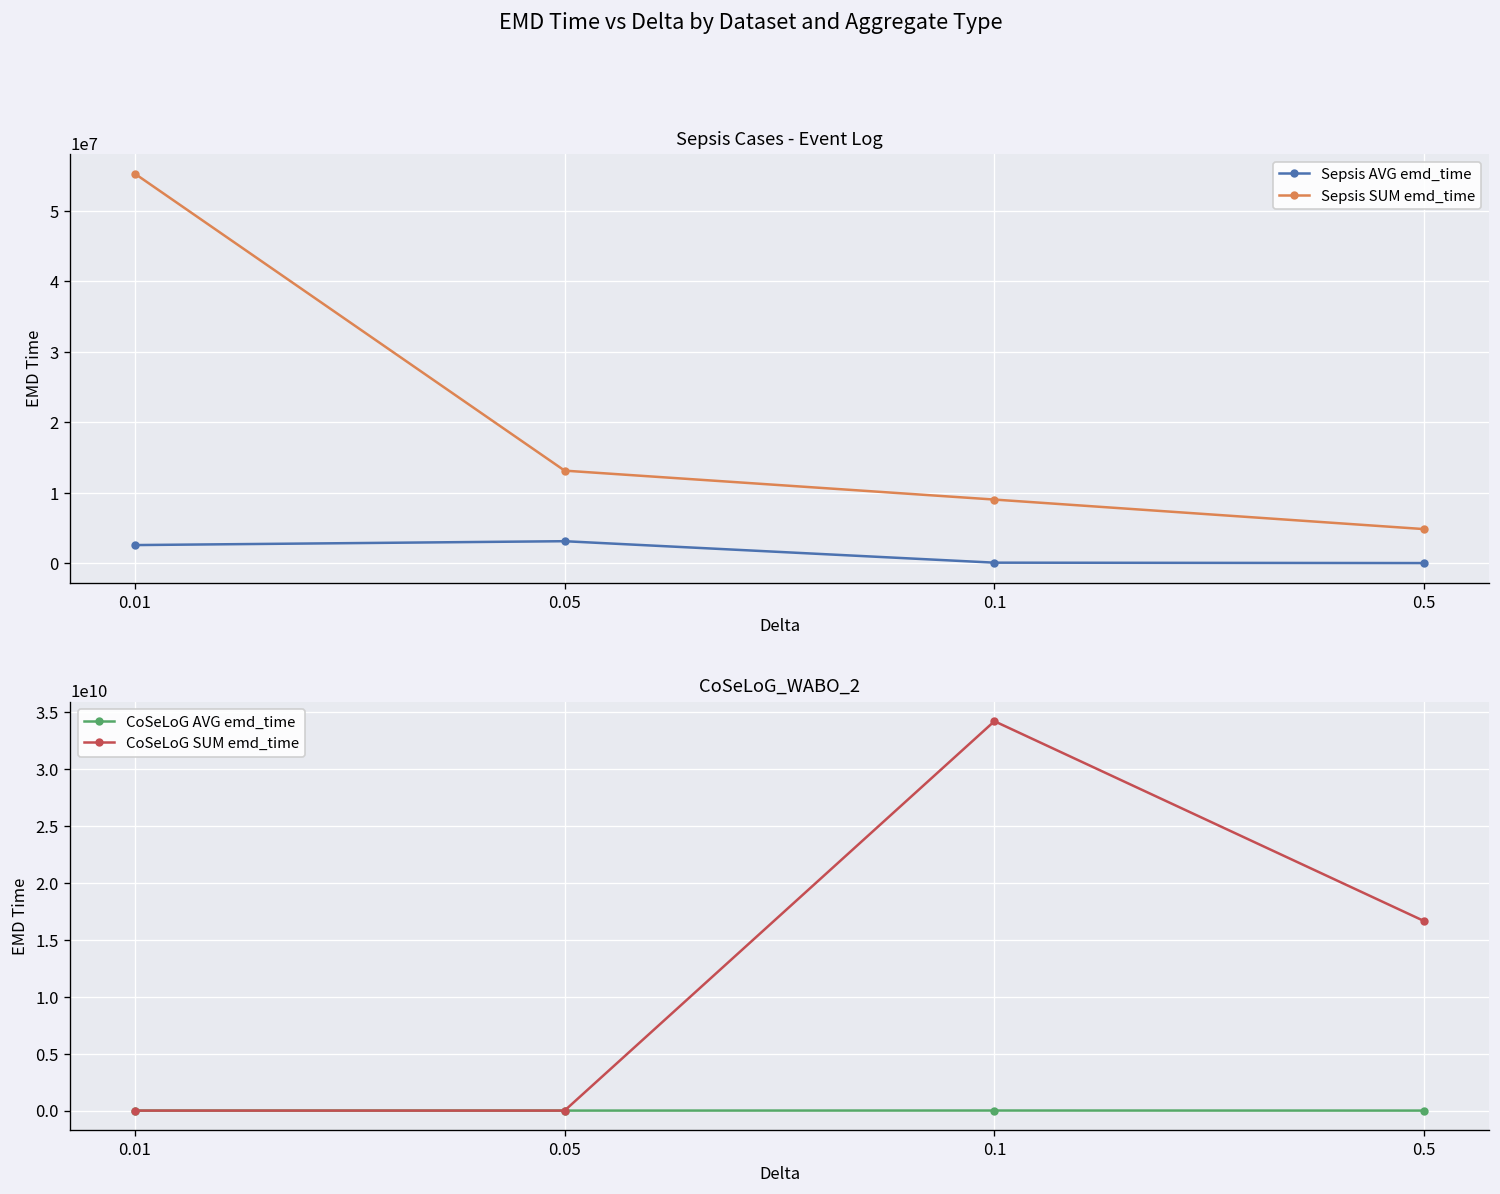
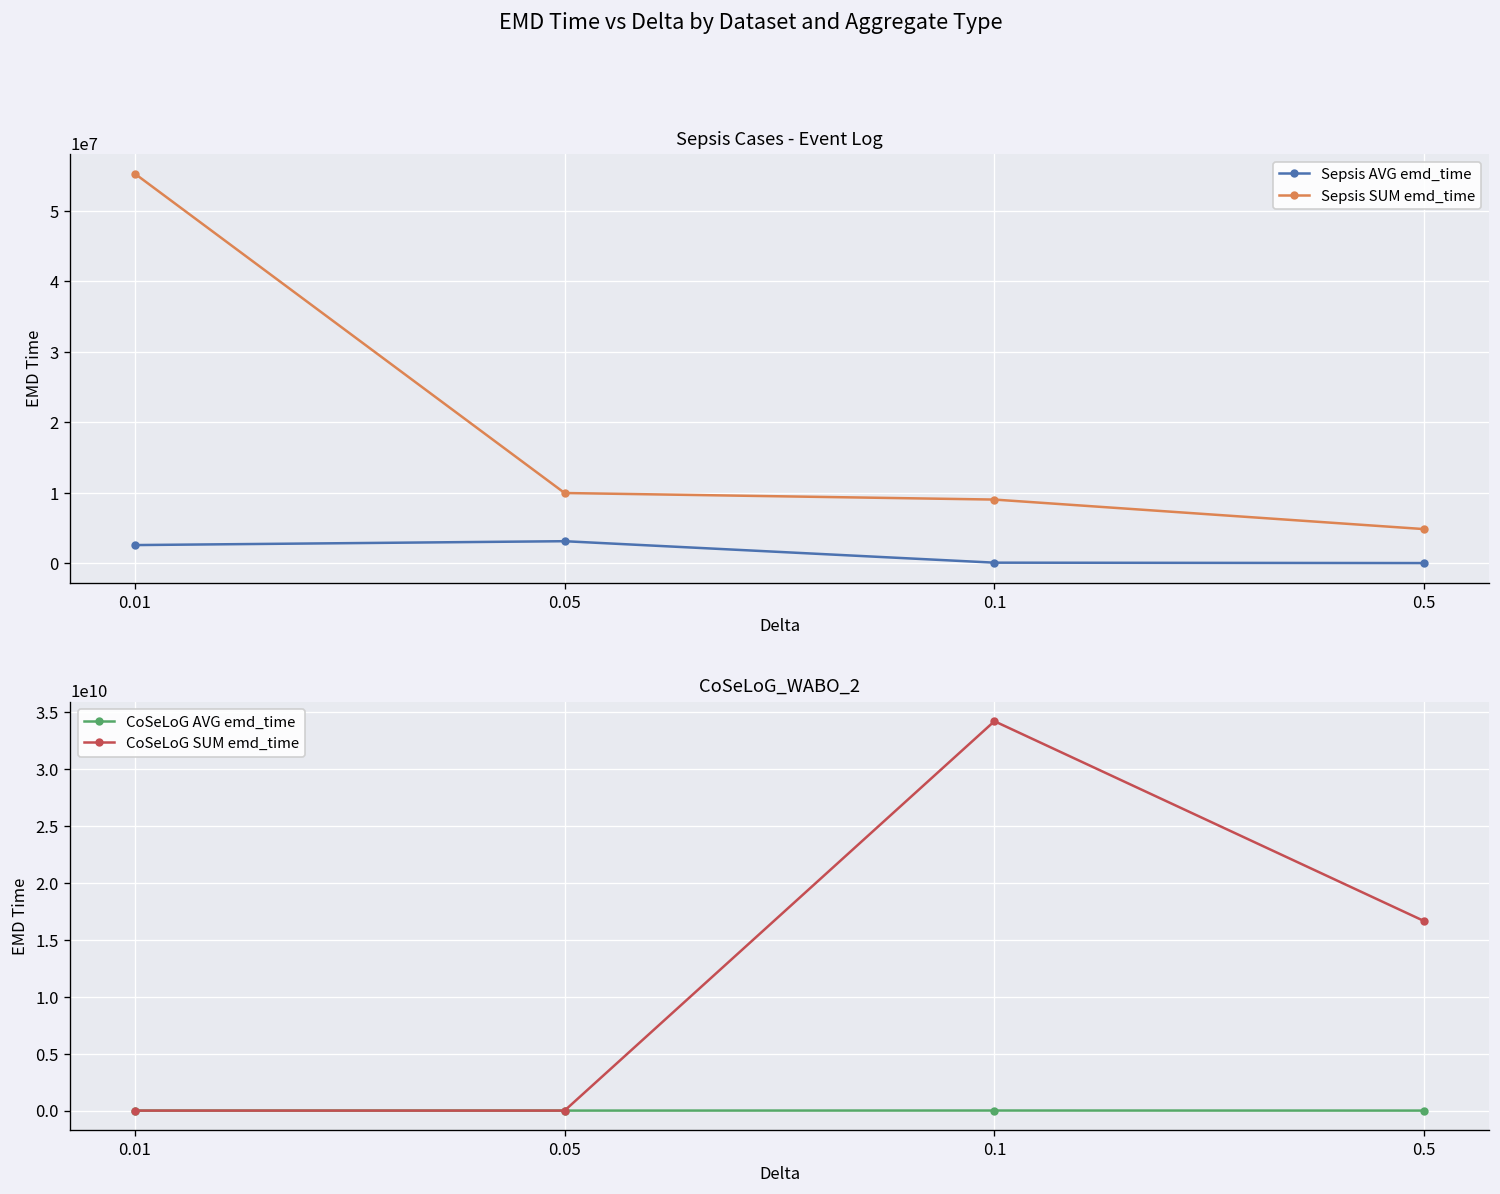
Sepsis Cases - Event Log, Sepsis SUM emd_time, 0.05: 13000000 -> 10000000
